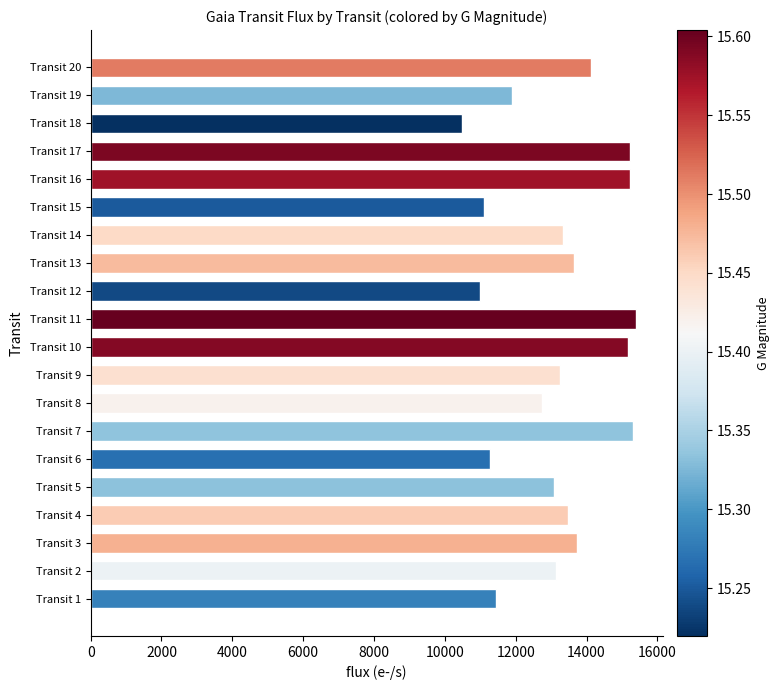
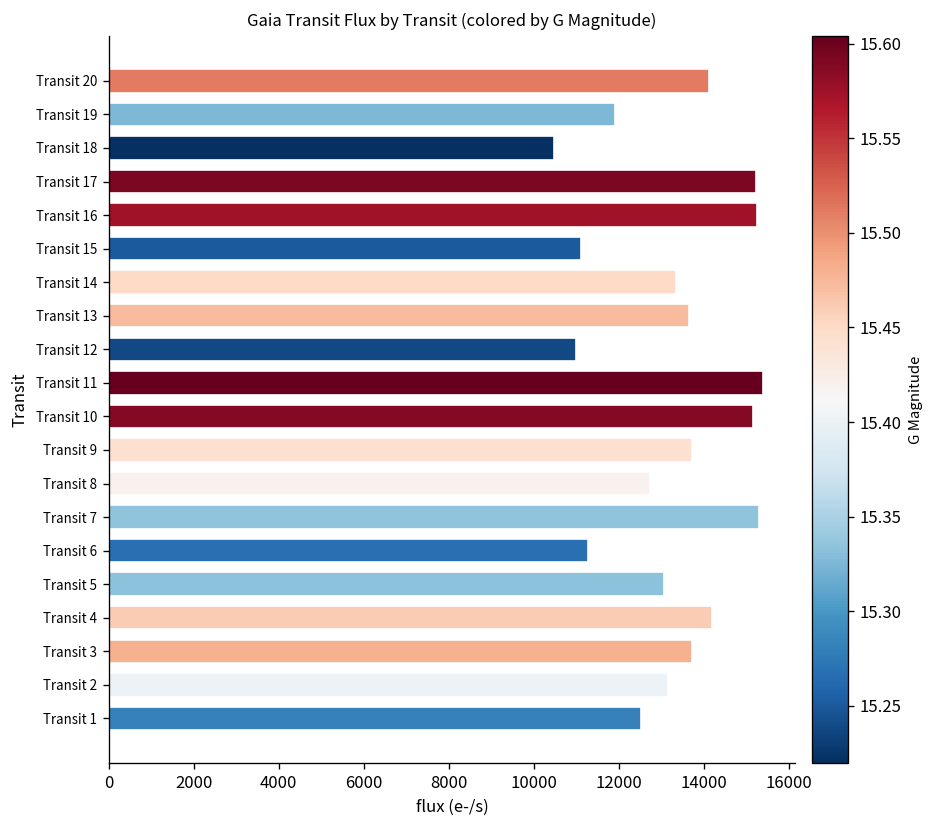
Transit 9: 13300 -> 13700
Transit 4: 13500 -> 14200
Transit 1: 11400 -> 12500
